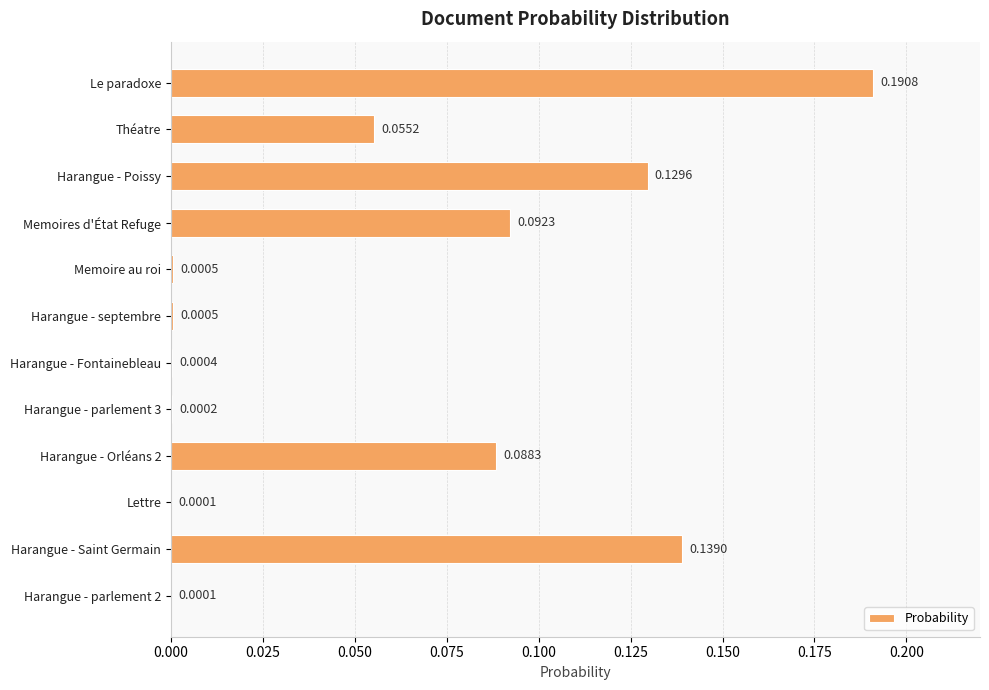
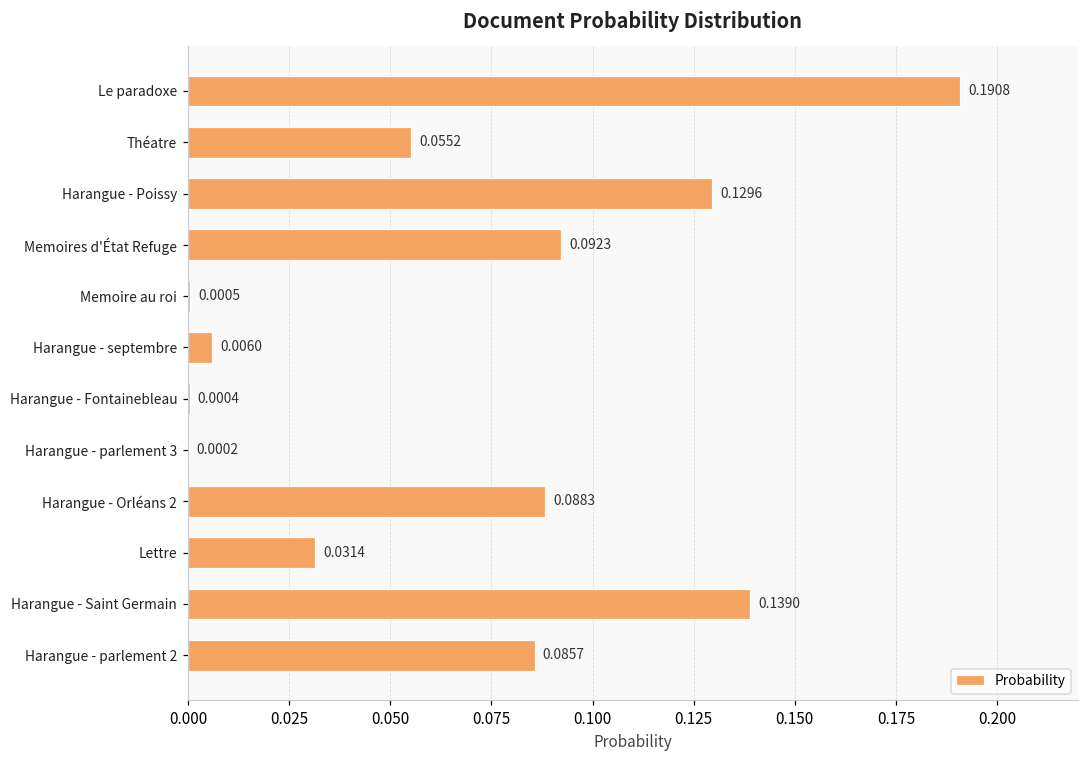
Harangue - septembre: 0.0005 -> 0.0060
Lettre: 0.0001 -> 0.0314
Harangue - parlement 2: 0.0001 -> 0.0857
